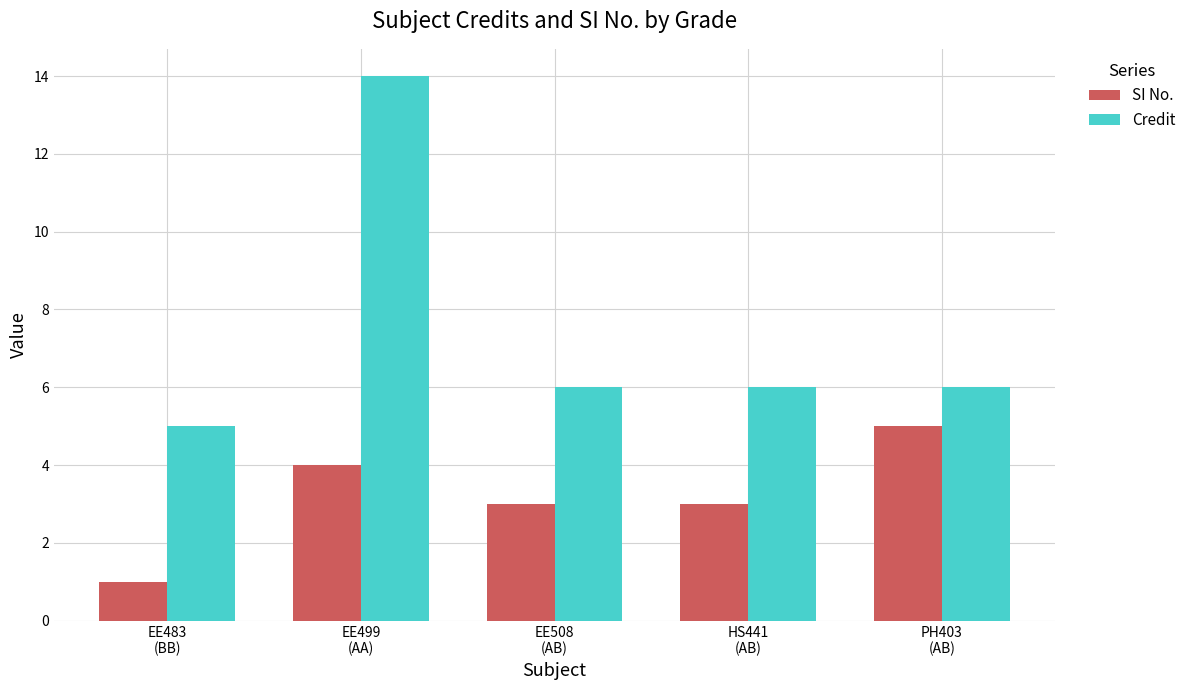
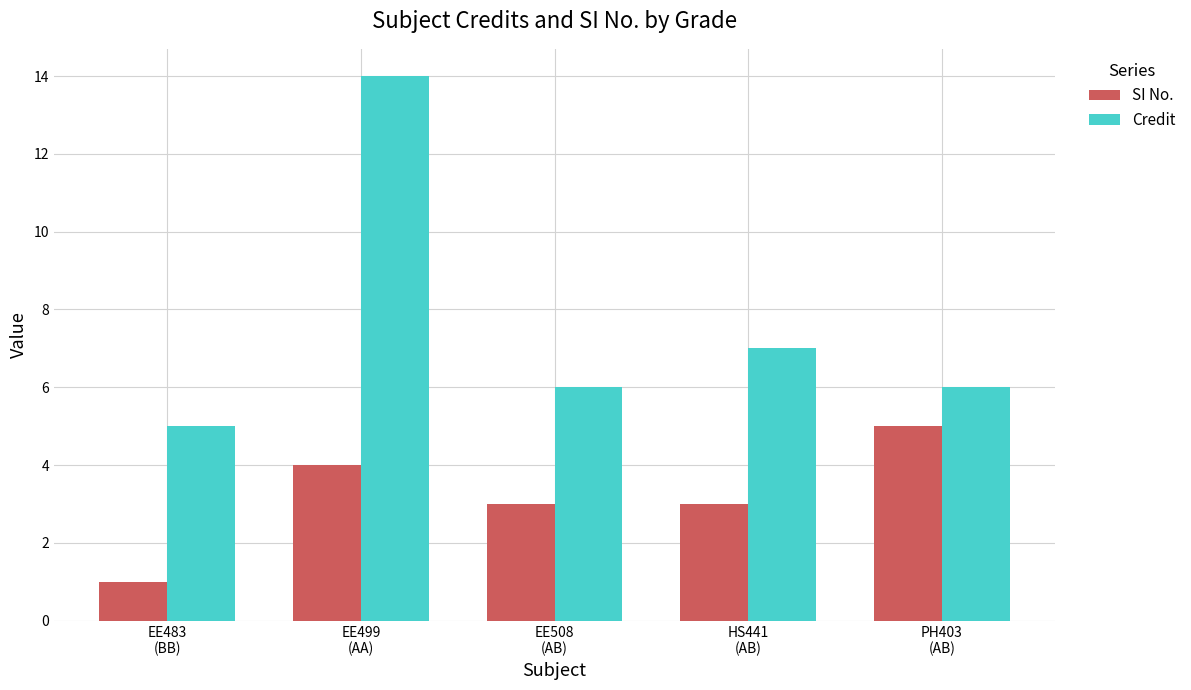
Credit, HS441 (AB): 6 -> 7
